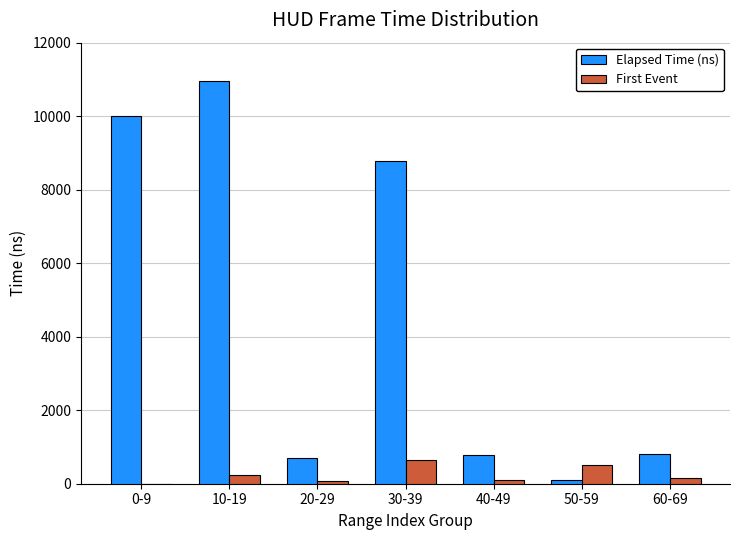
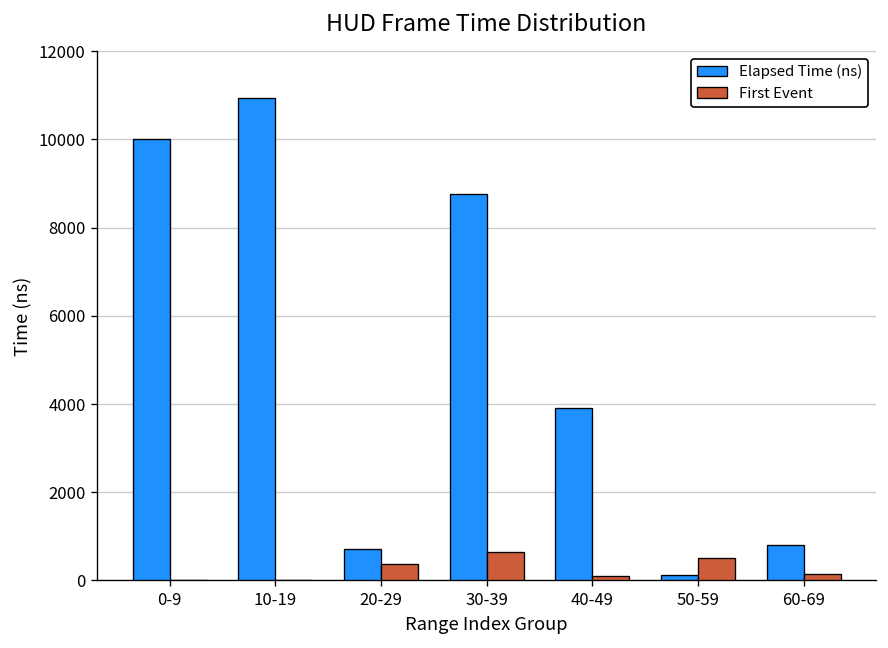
First Event, 10-19: 200 -> 0
First Event, 20-29: 100 -> 400
Elapsed Time (ns), 40-49: 800 -> 3900
